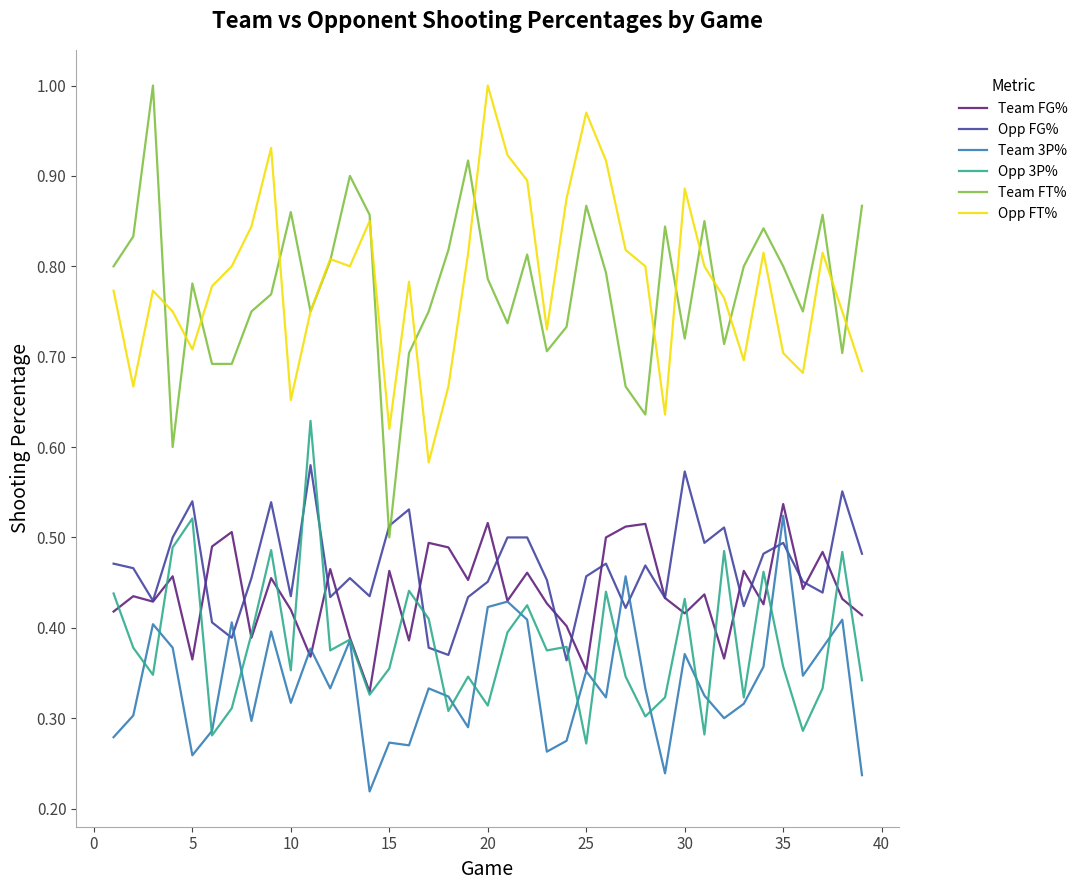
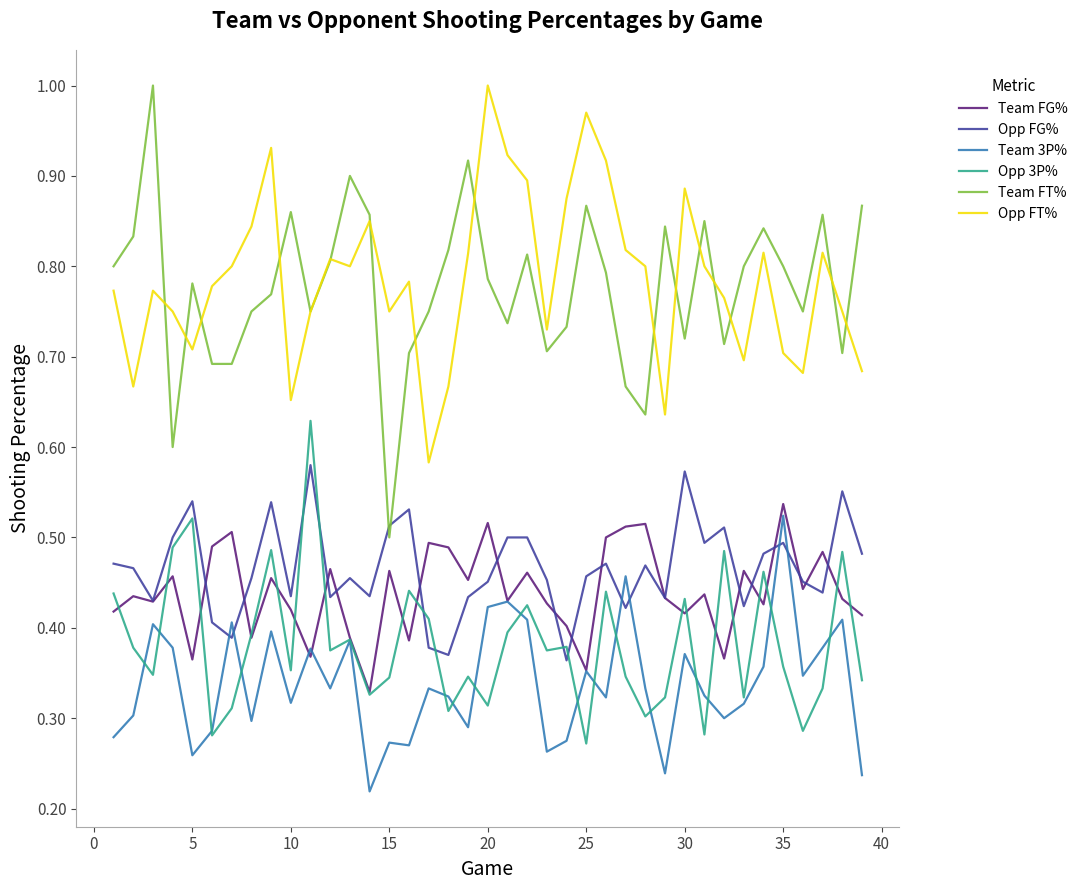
Opp 3P%, 15: 0.36 -> 0.35
Opp FT%, 15: 0.62 -> 0.75
